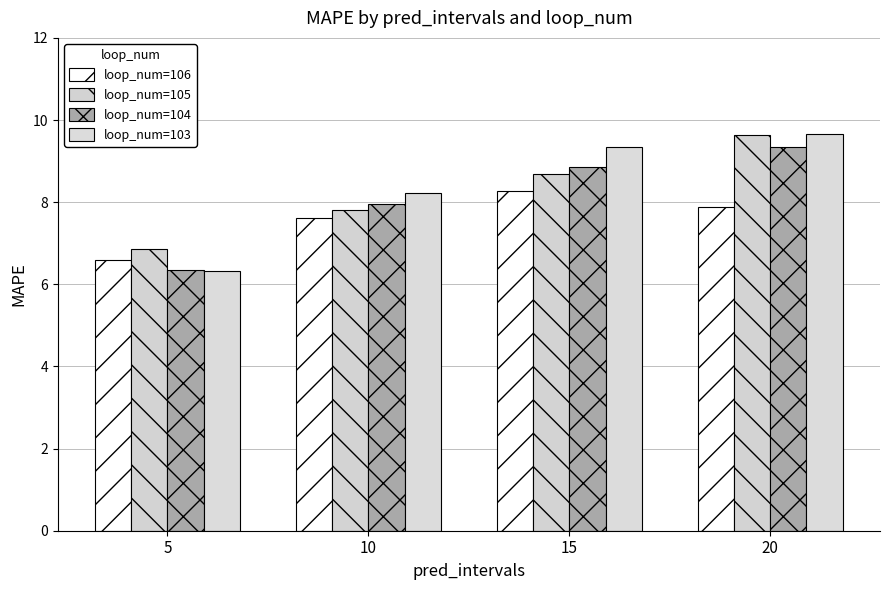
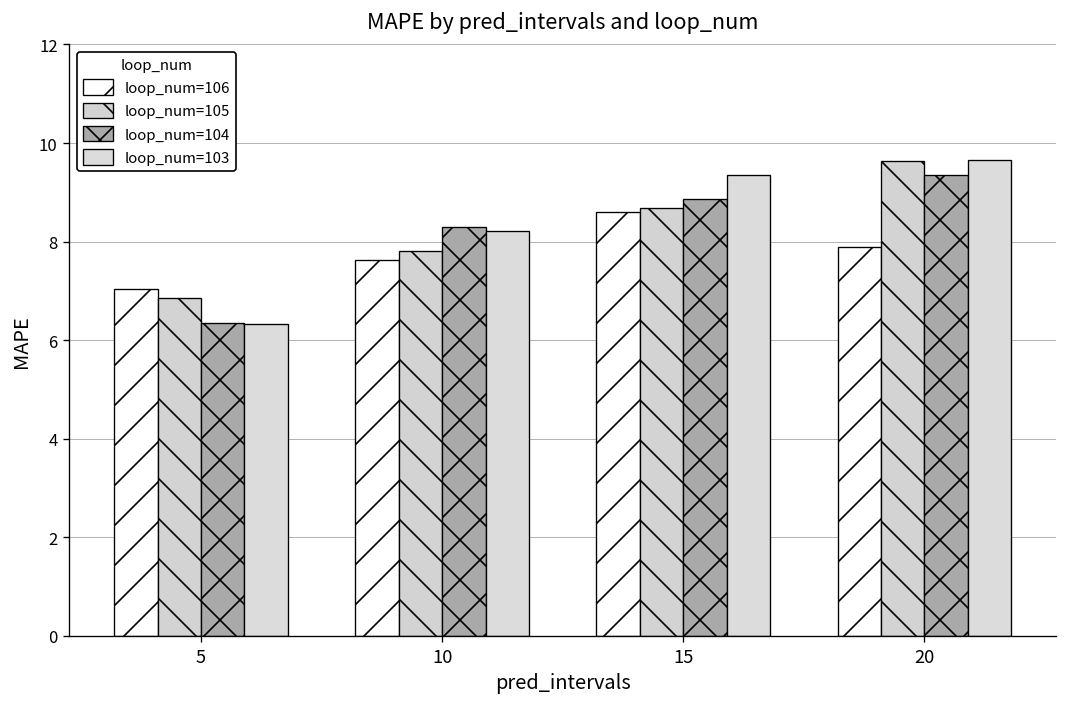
loop_num=106, 5: 6.6 -> 7.0
loop_num=104, 10: 8.0 -> 8.3
loop_num=106, 15: 8.3 -> 8.6
